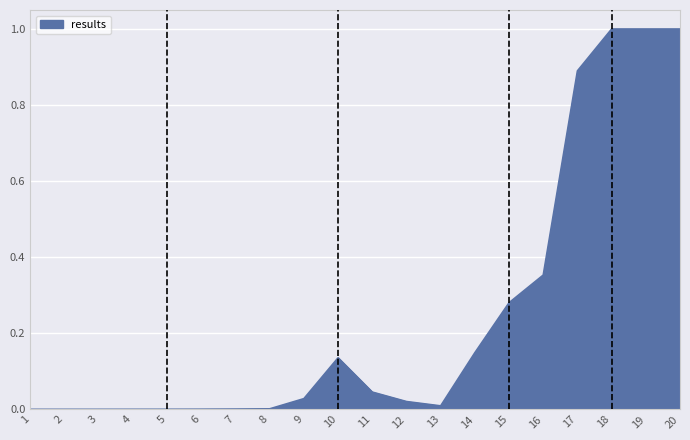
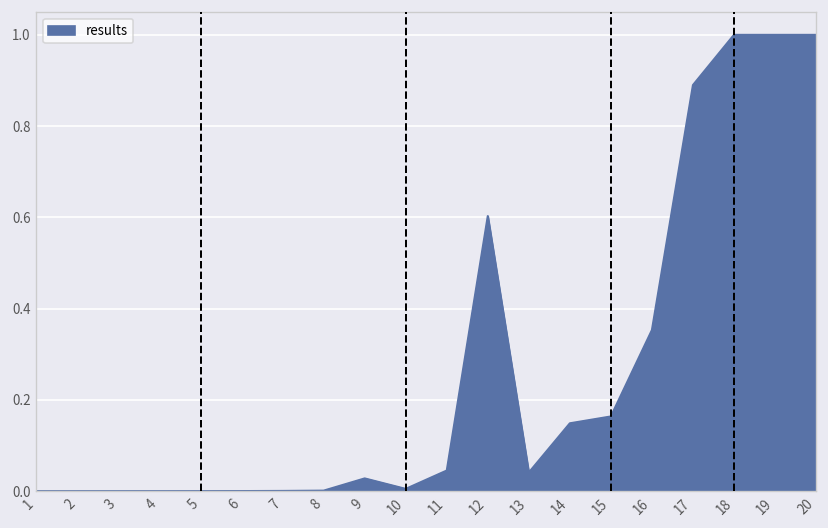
10: 0.14 -> 0.01
12: 0.02 -> 0.60
13: 0.01 -> 0.04
15: 0.28 -> 0.16
